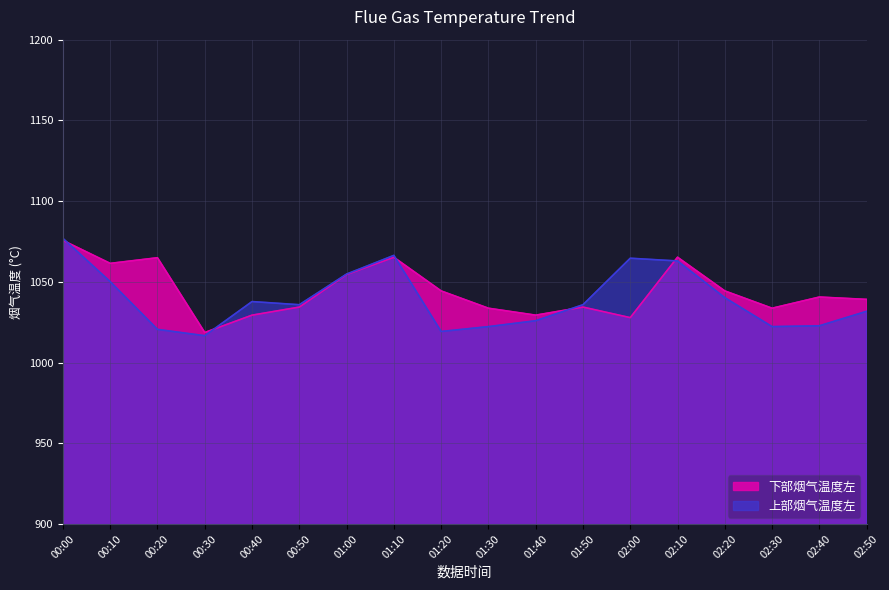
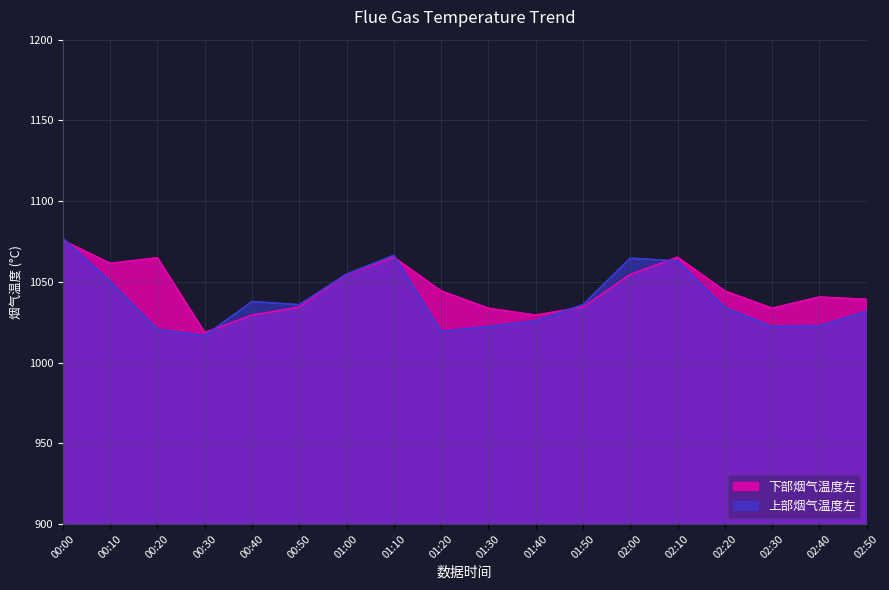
下部烟气温度左, 02:00: 1028 -> 1055
上部烟气温度左, 02:20: 1040 -> 1034
